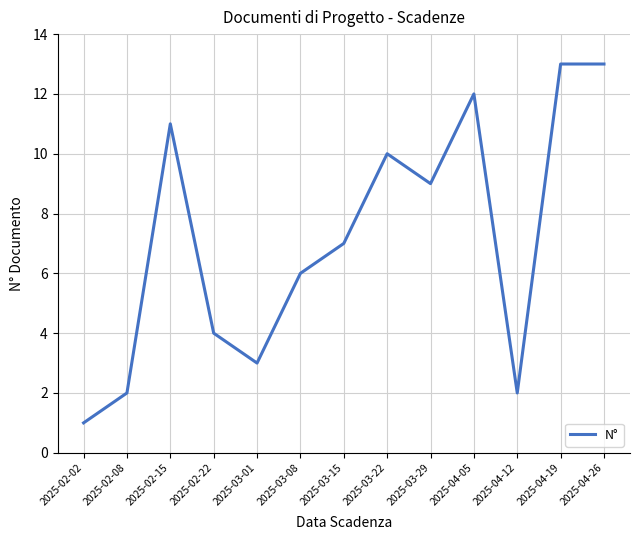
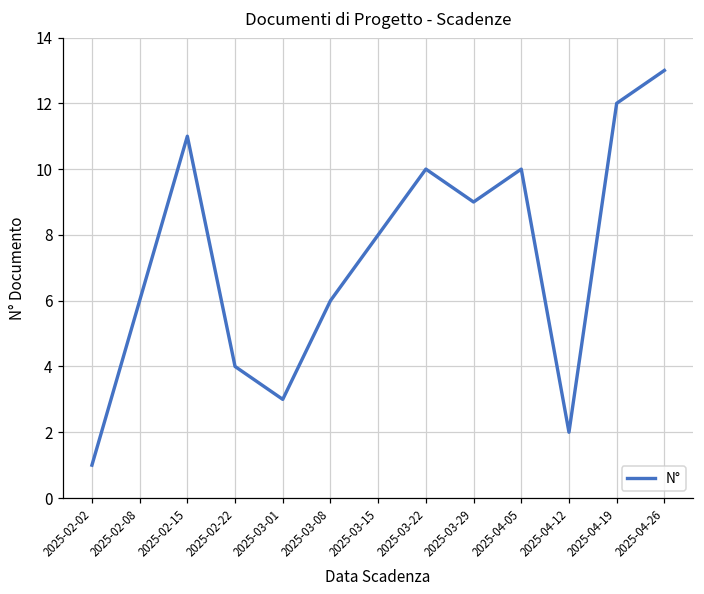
2025-02-08: 2 -> 6
2025-03-15: 7 -> 8
2025-04-05: 12 -> 10
2025-04-19: 13 -> 12
